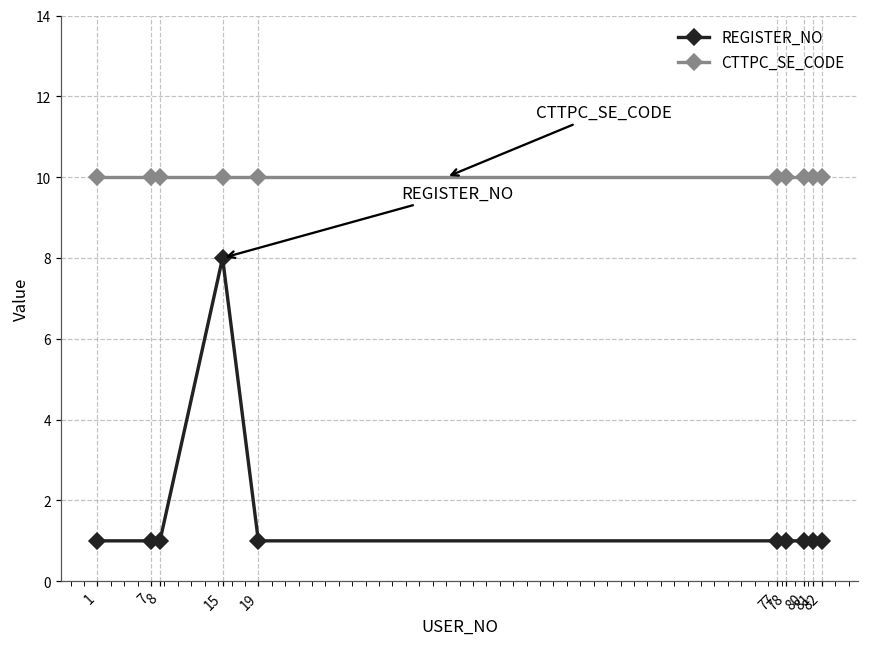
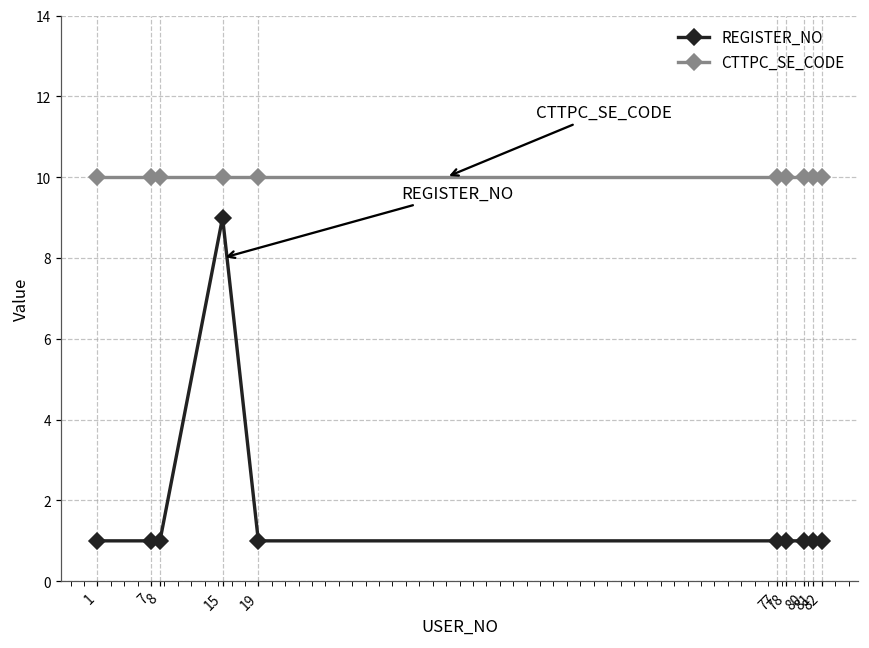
REGISTER_NO, 15: 8 -> 9
